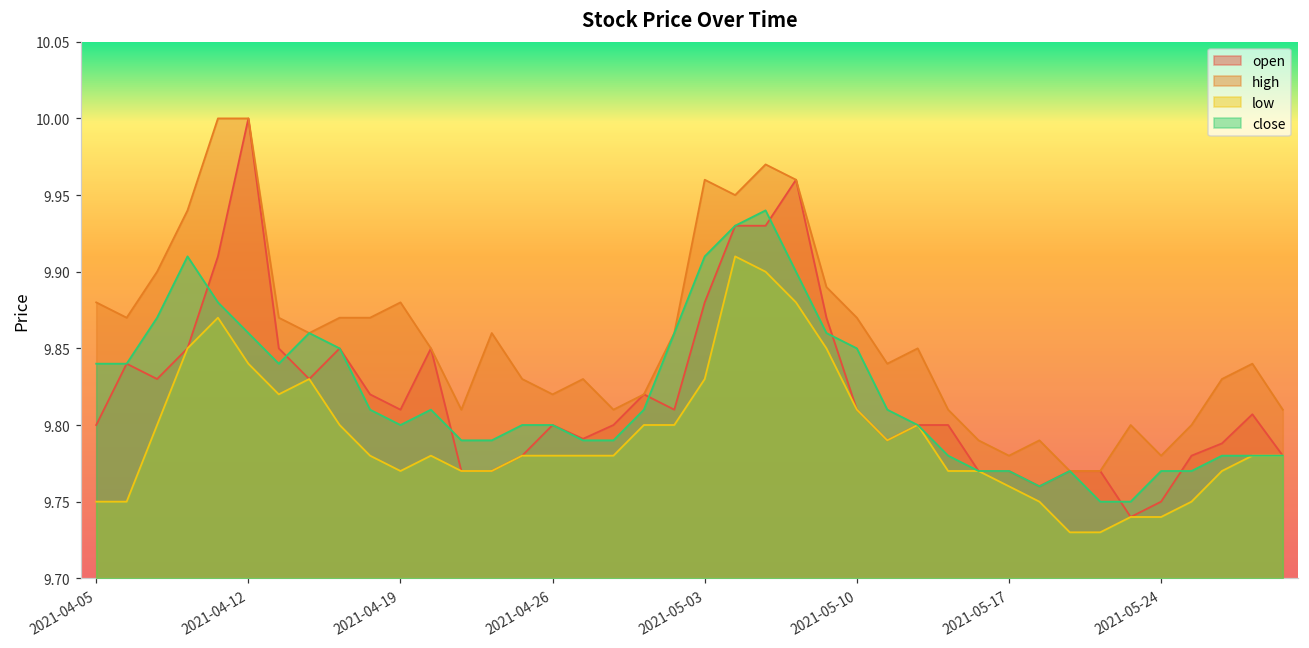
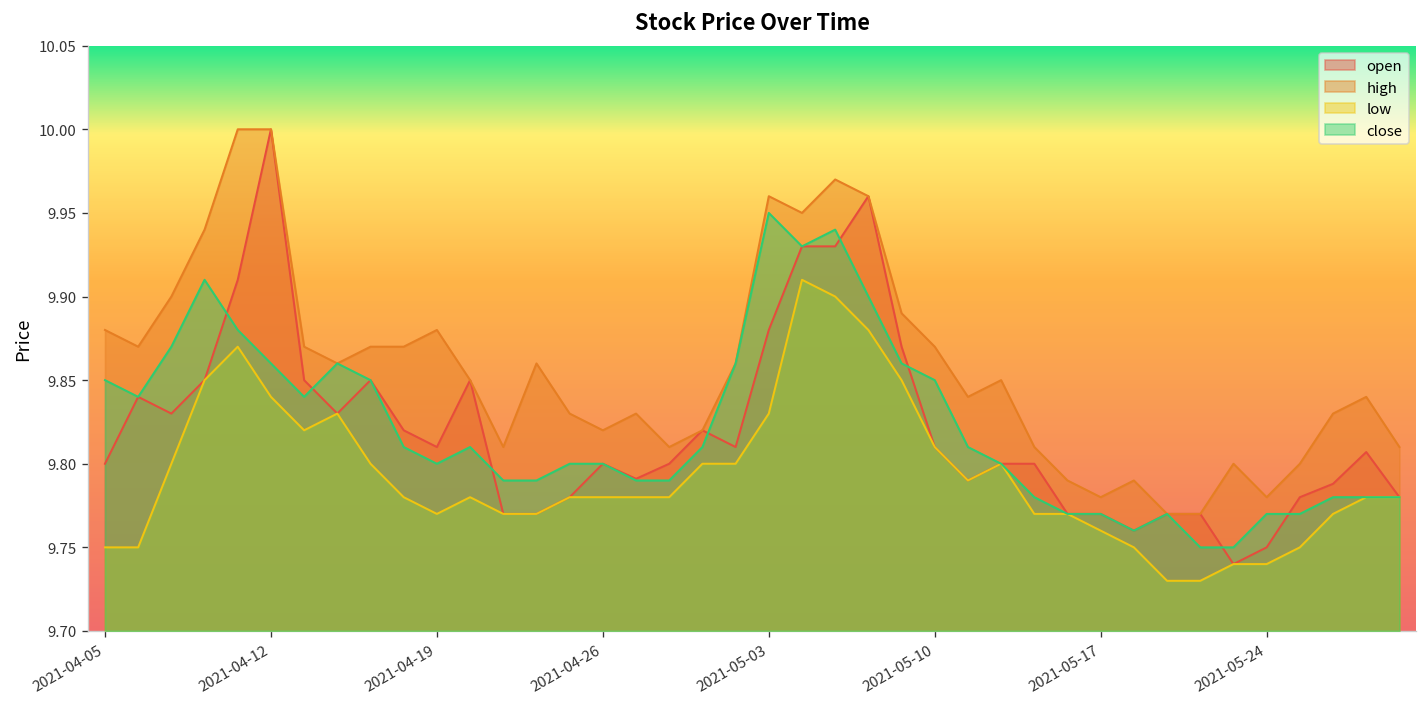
close, 2021-04-05: 9.84 -> 9.85
close, 2021-05-03: 9.91 -> 9.95
